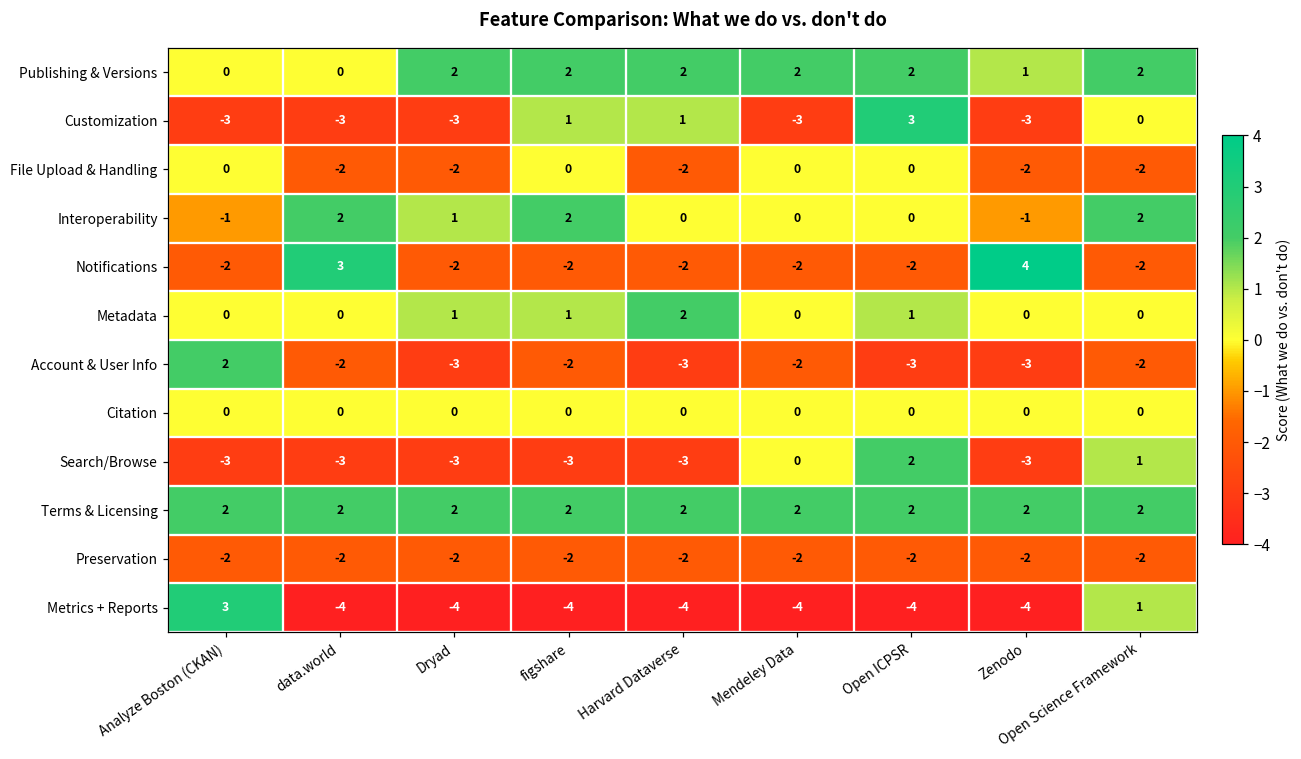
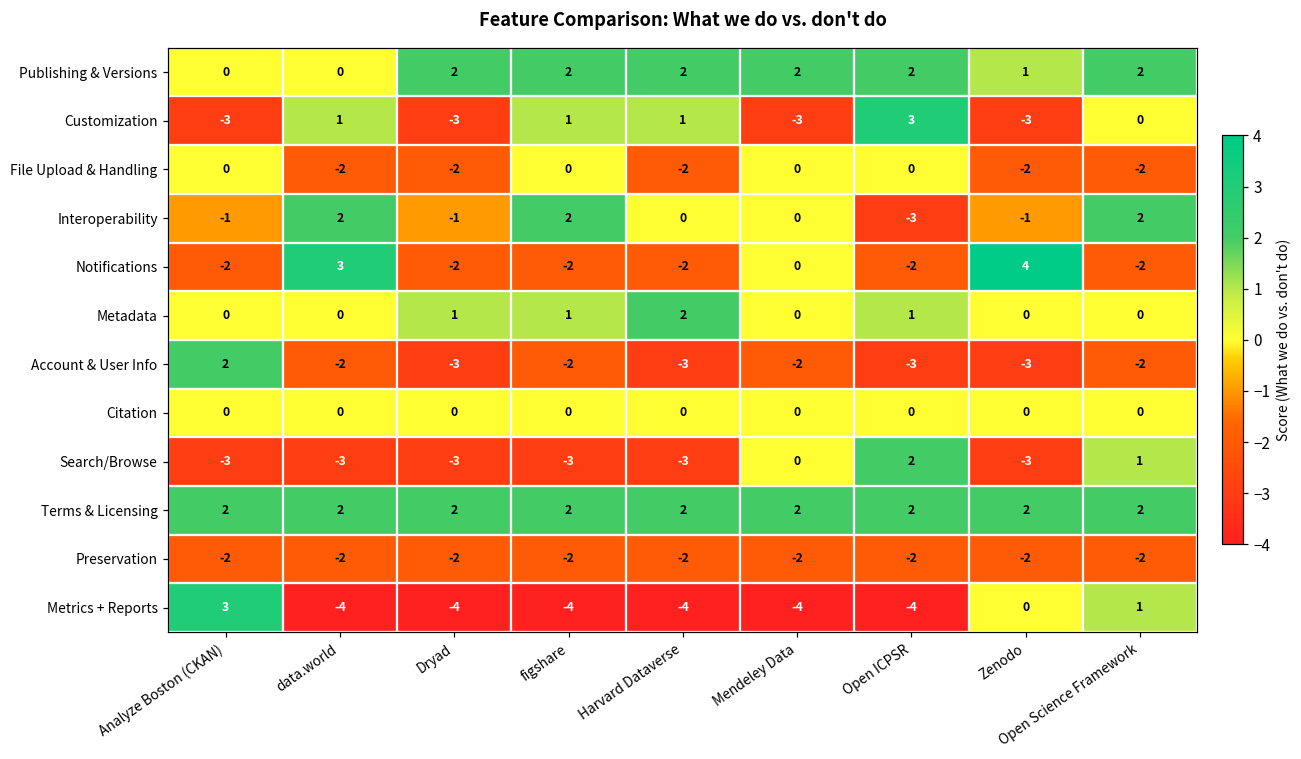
Customization, data.world: -3 -> 1
Interoperability, Dryad: 1 -> -1
Interoperability, Open ICPSR: 0 -> -3
Notifications, Mendeley Data: -2 -> 0
Metrics + Reports, Zenodo: -4 -> 0
